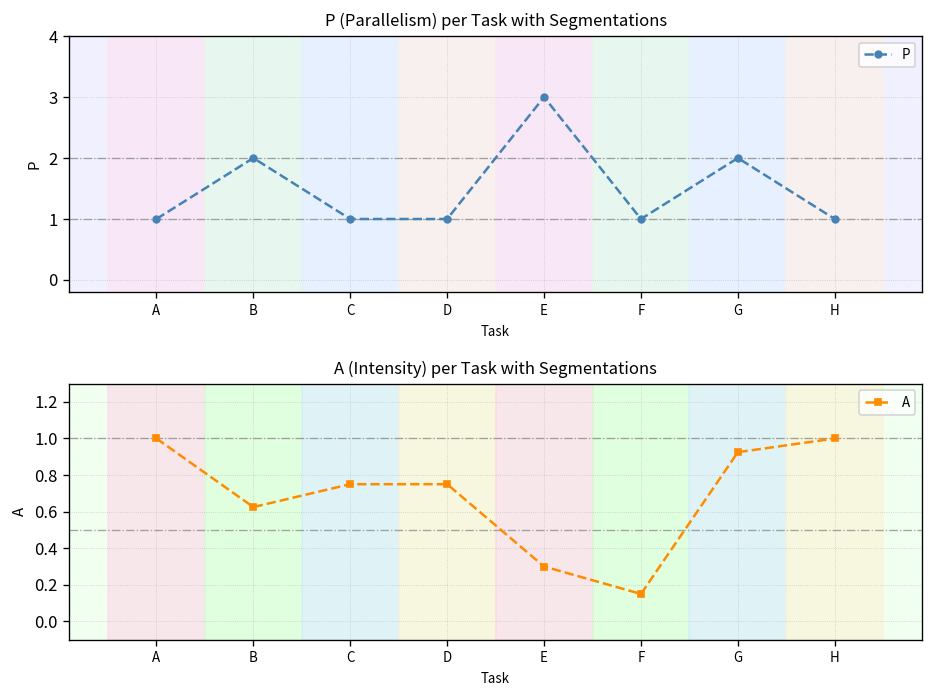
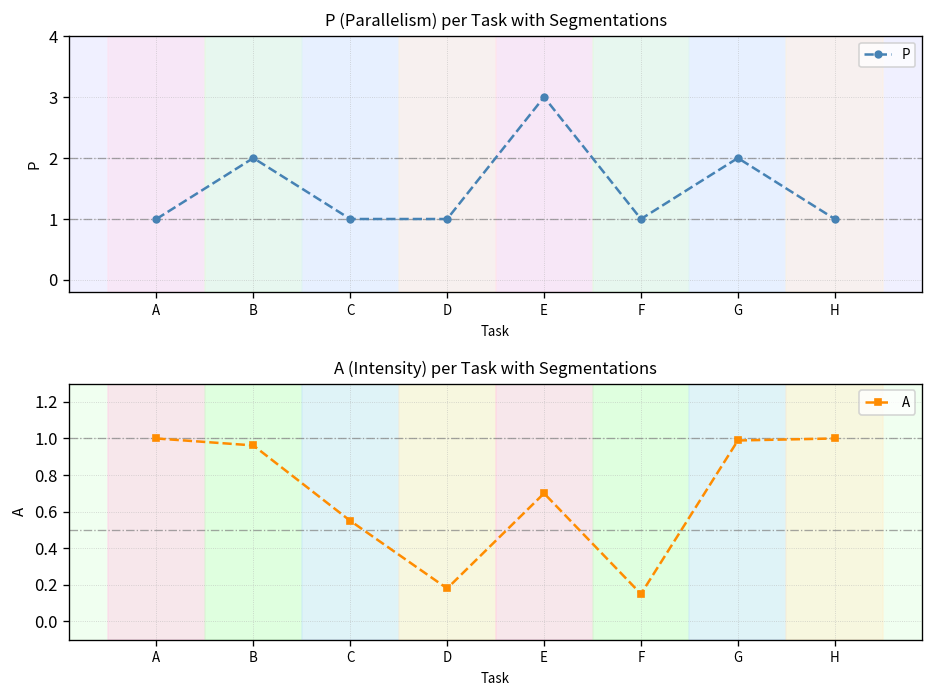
A (Intensity) per Task with Segmentations, B: 0.63 -> 0.96
A (Intensity) per Task with Segmentations, C: 0.75 -> 0.55
A (Intensity) per Task with Segmentations, D: 0.75 -> 0.18
A (Intensity) per Task with Segmentations, E: 0.3 -> 0.7
A (Intensity) per Task with Segmentations, G: 0.93 -> 0.99
